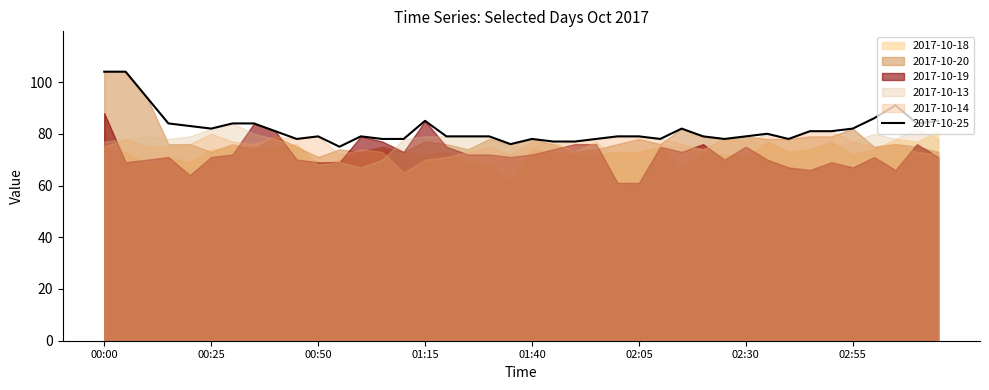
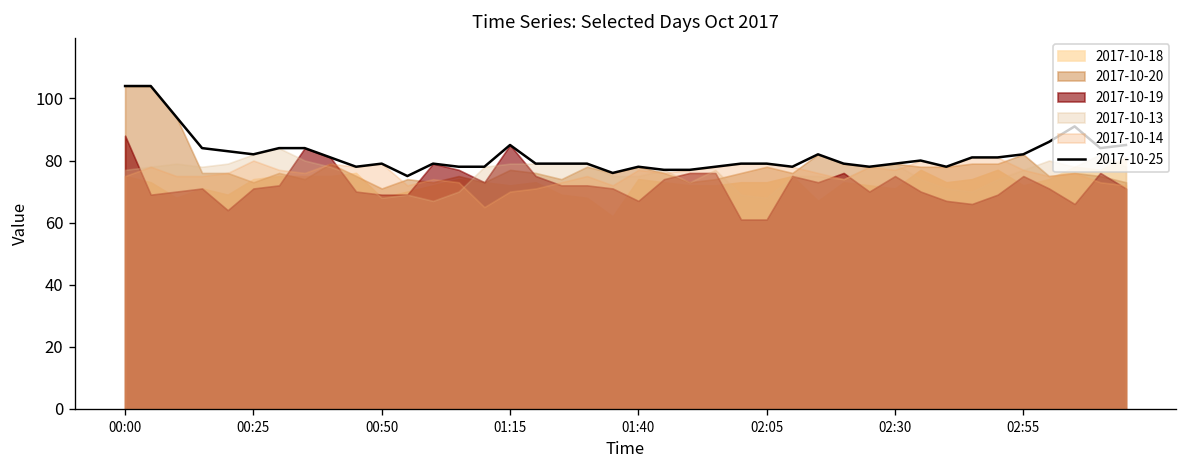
2017-10-19, 01:40: 72 -> 67
2017-10-19, 02:55: 67 -> 75
